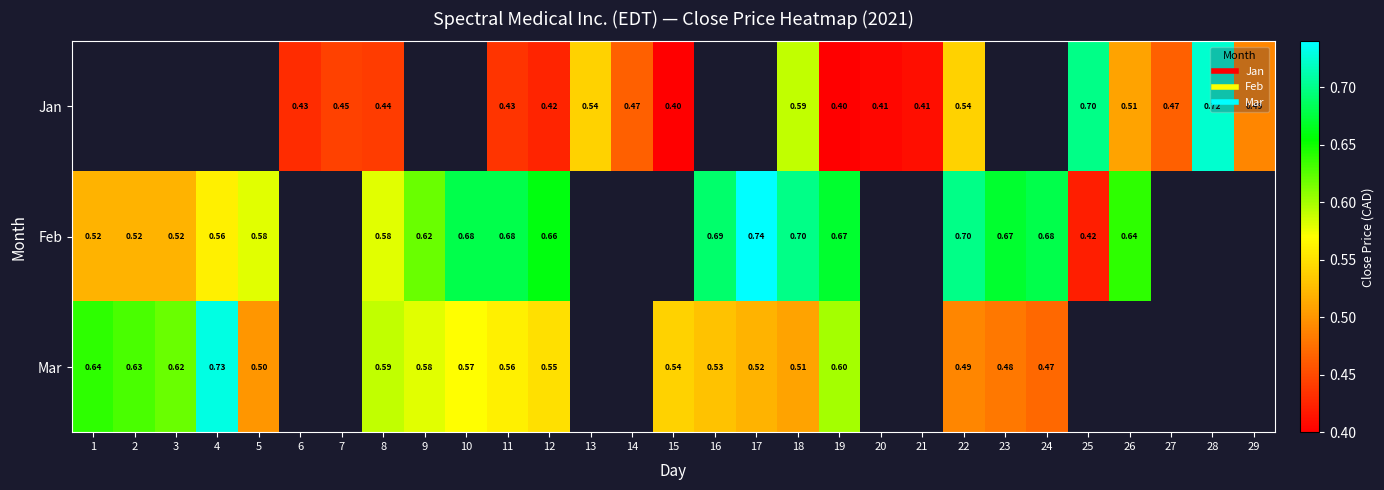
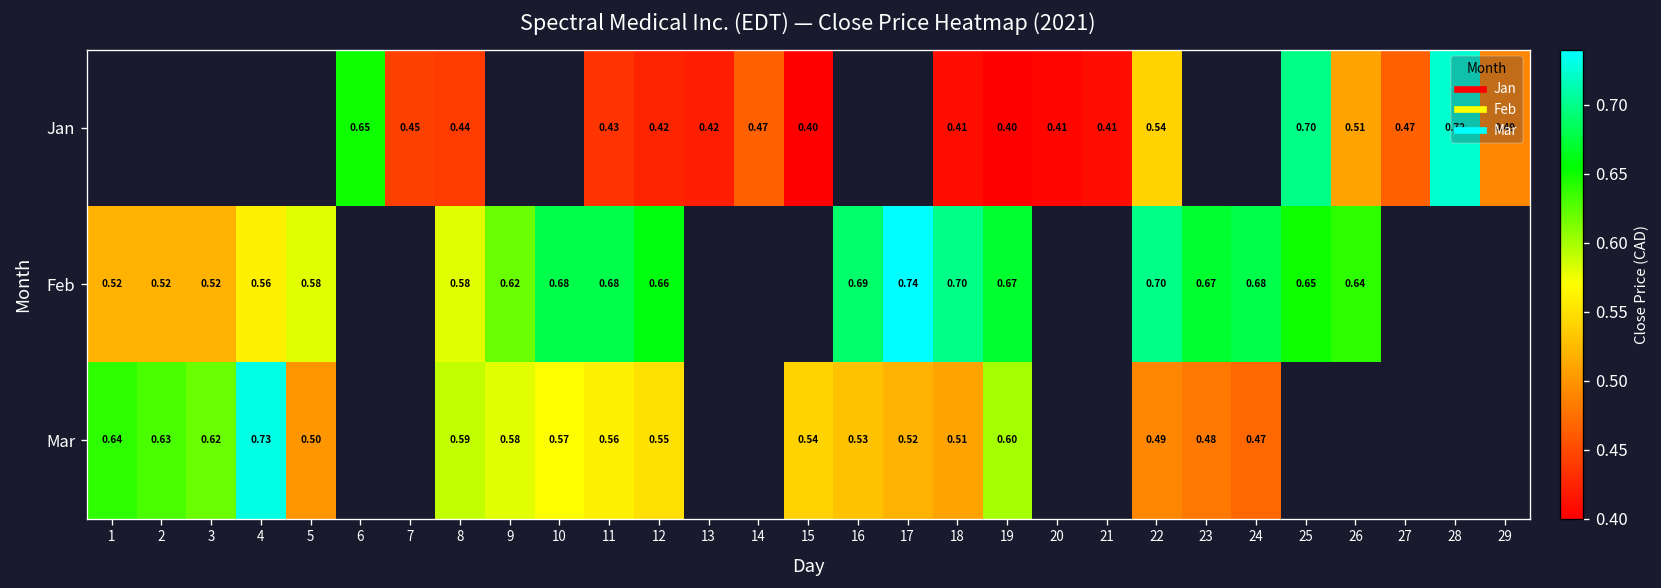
Jan, 6: 0.43 -> 0.65
Jan, 13: 0.54 -> 0.42
Jan, 18: 0.59 -> 0.41
Feb, 25: 0.42 -> 0.65
